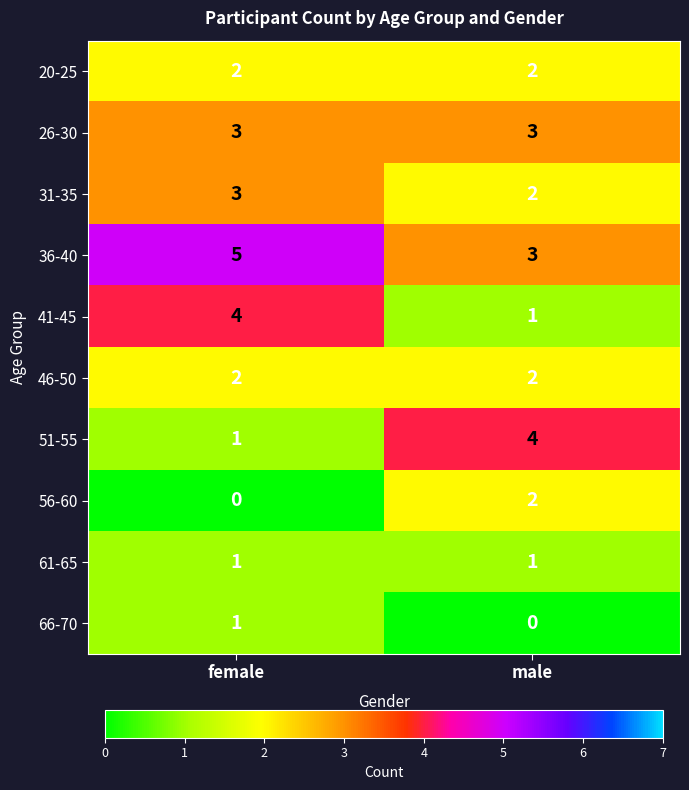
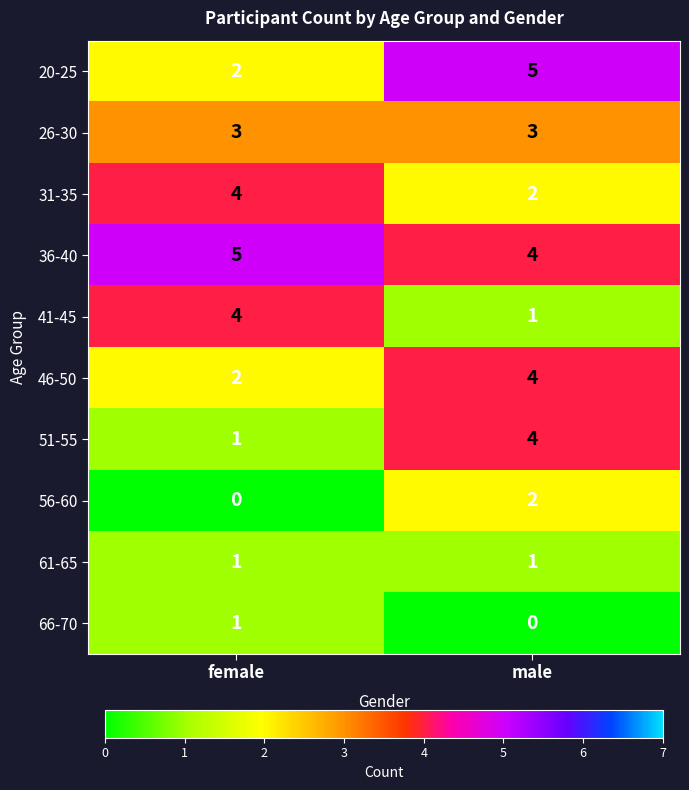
20-25, male: 2 -> 5
31-35, female: 3 -> 4
36-40, male: 3 -> 4
46-50, male: 2 -> 4
